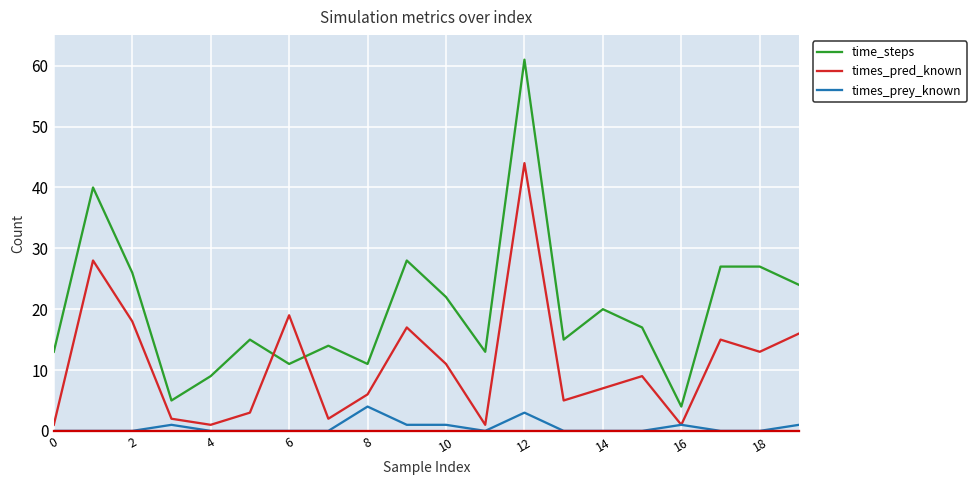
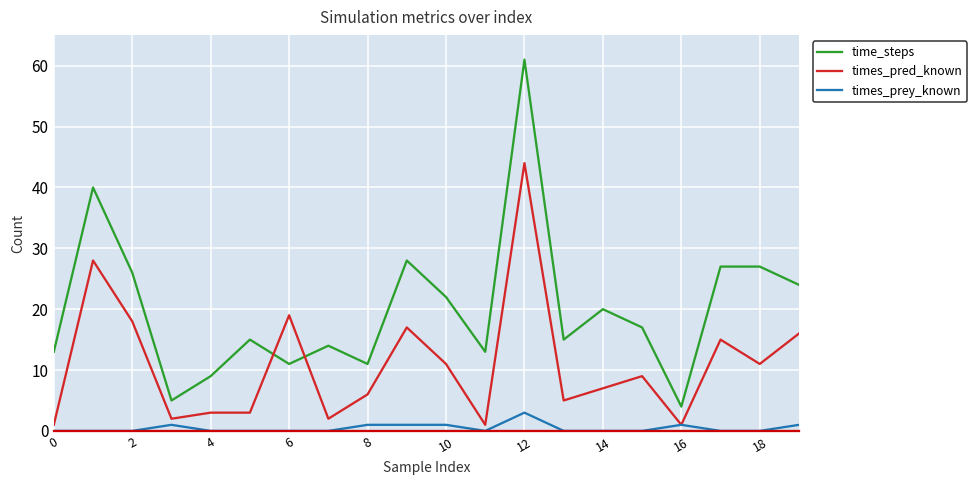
times_pred_known, 4: 1 -> 3
times_prey_known, 8: 4 -> 1
times_pred_known, 18: 13 -> 11
